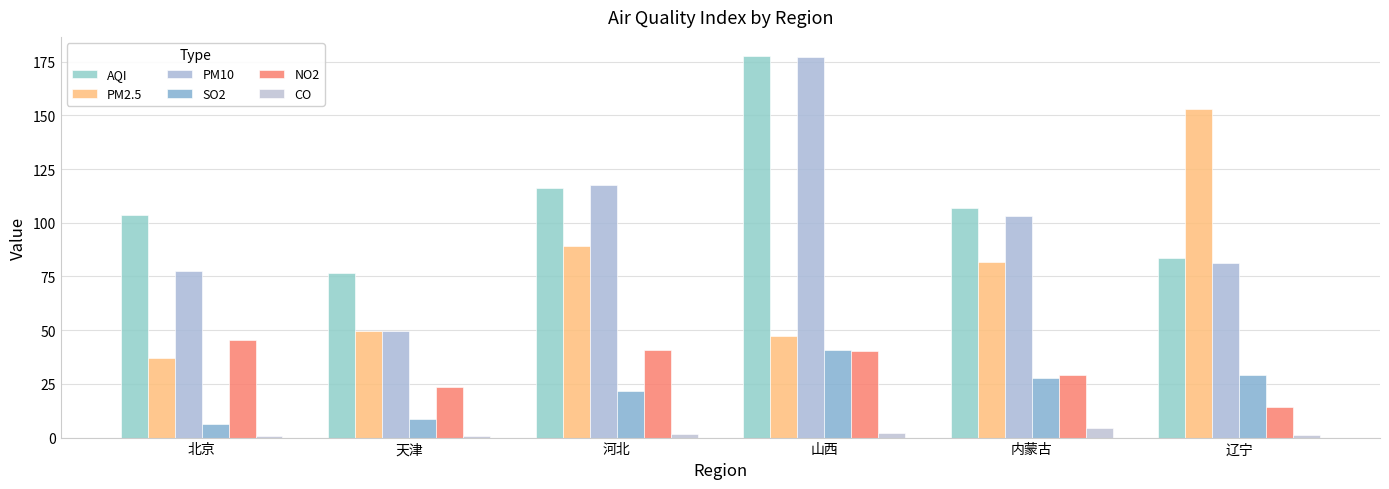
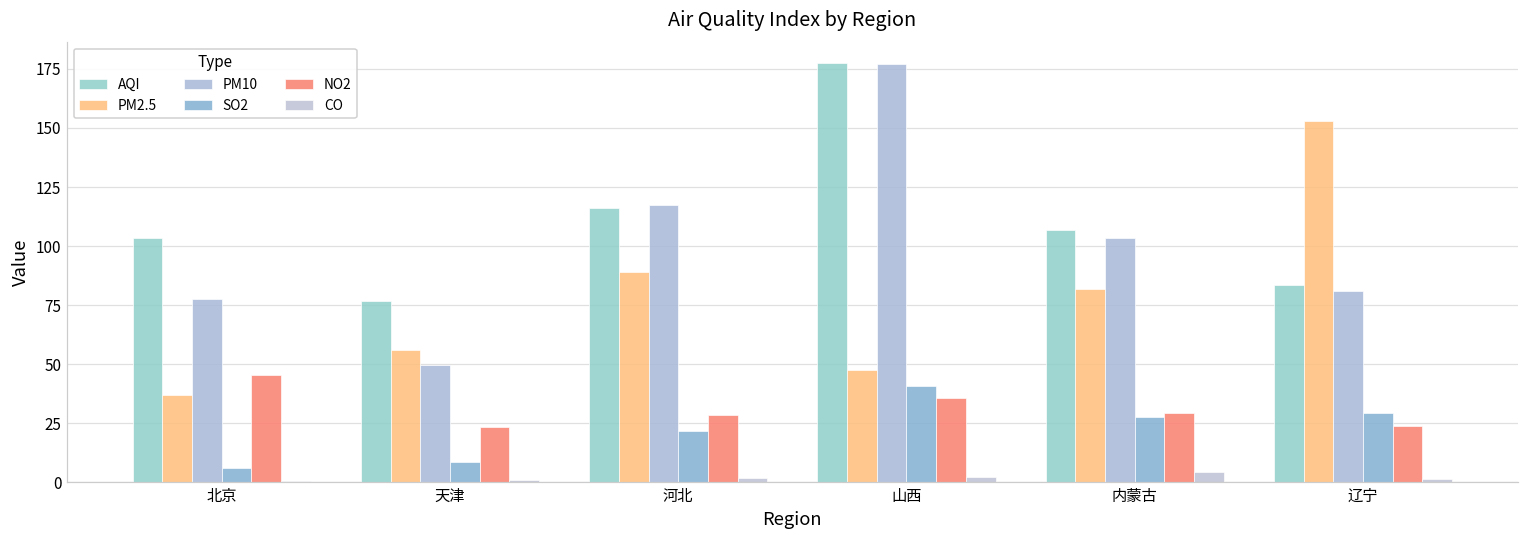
PM2.5, 天津: 50 -> 56
NO2, 河北: 41 -> 29
NO2, 山西: 40 -> 36
NO2, 辽宁: 14 -> 24
